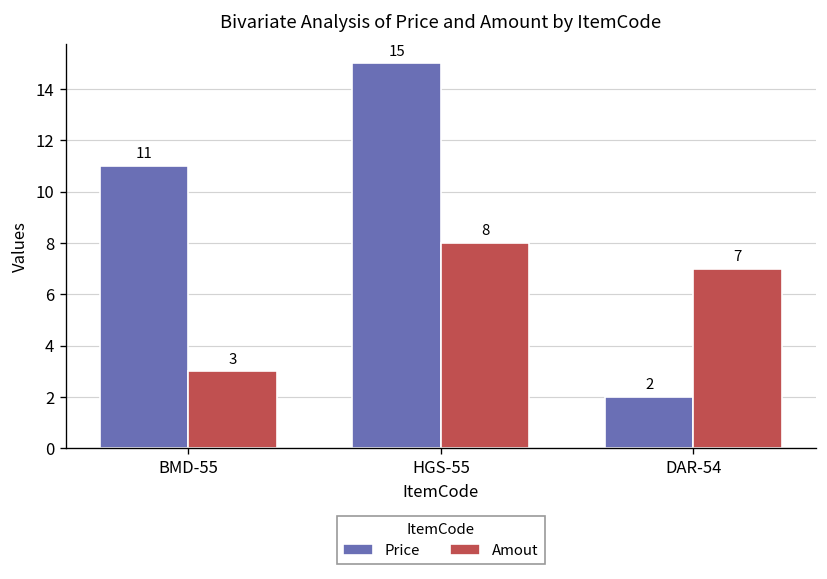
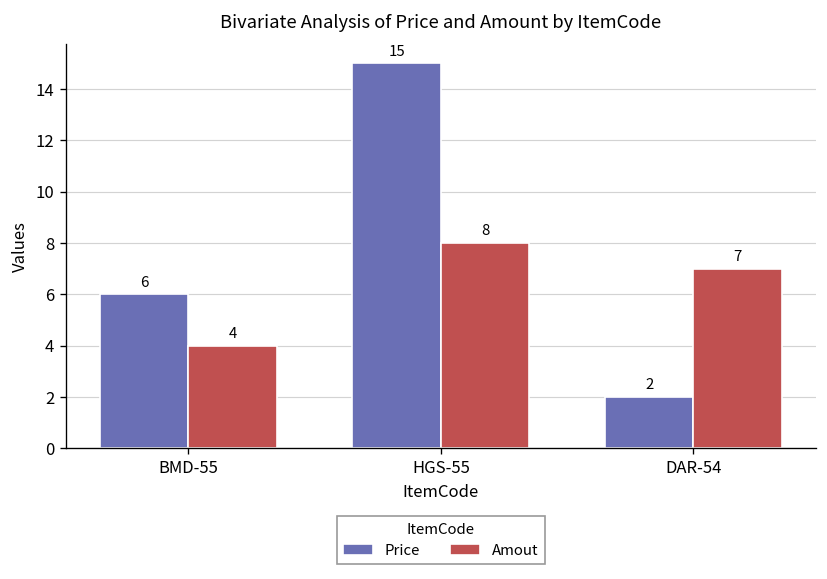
Price, BMD-55: 11 -> 6
Amout, BMD-55: 3 -> 4
